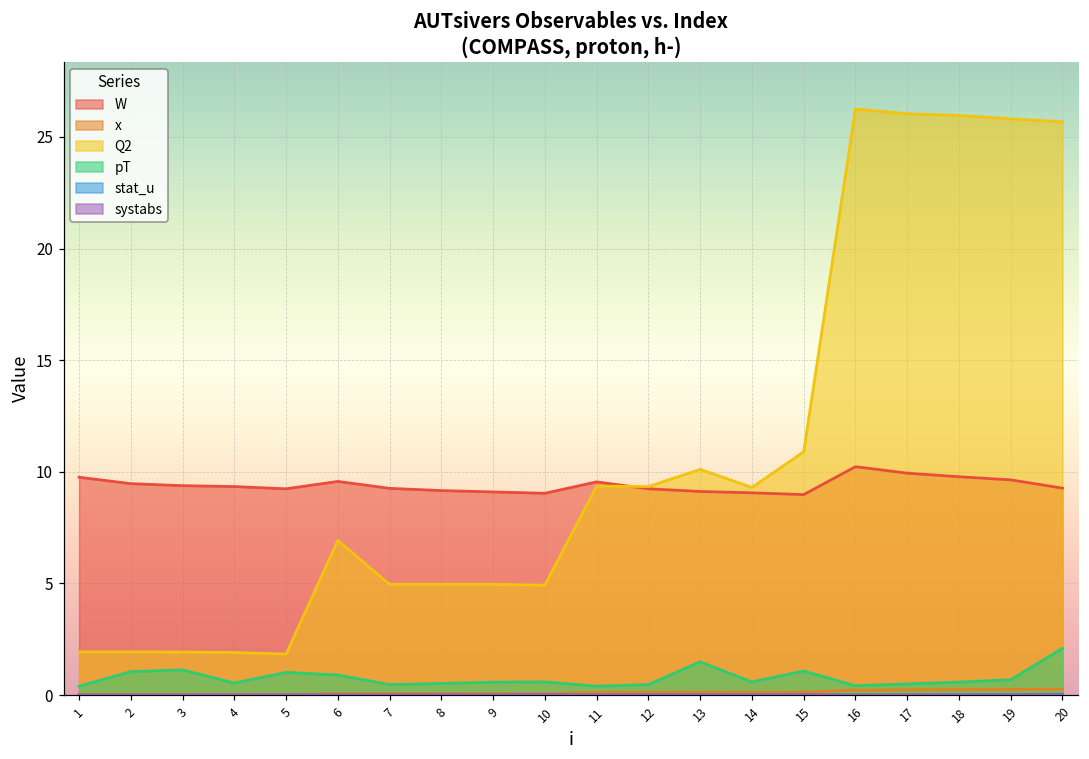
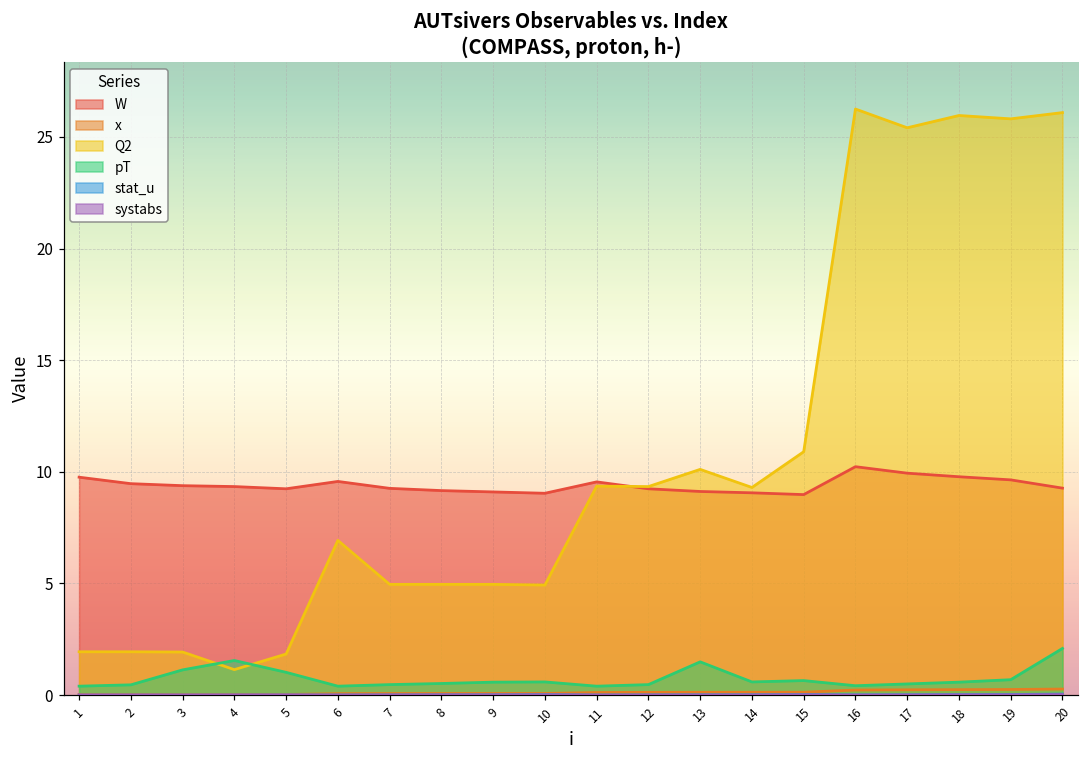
pT, 2: 1.1 -> 0.5
Q2, 4: 1.9 -> 1.1
pT, 4: 0.5 -> 1.6
pT, 6: 0.9 -> 0.4
pT, 15: 1.1 -> 0.7
Q2, 17: 26.0 -> 25.4
Q2, 20: 25.7 -> 26.1
